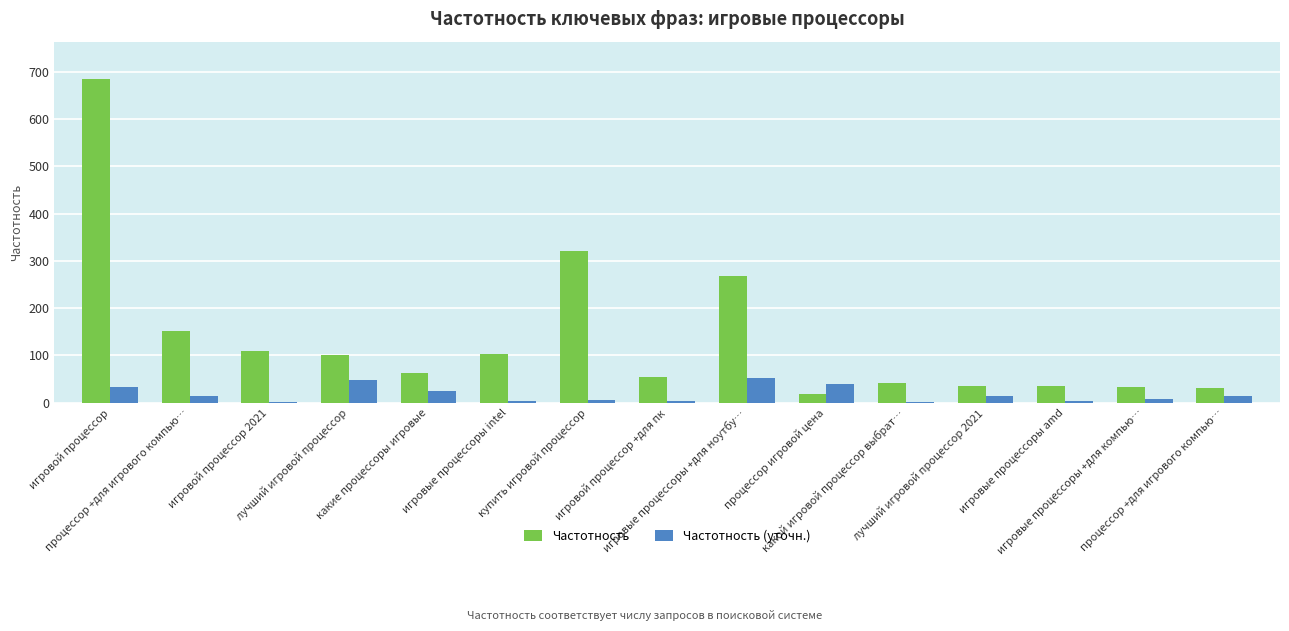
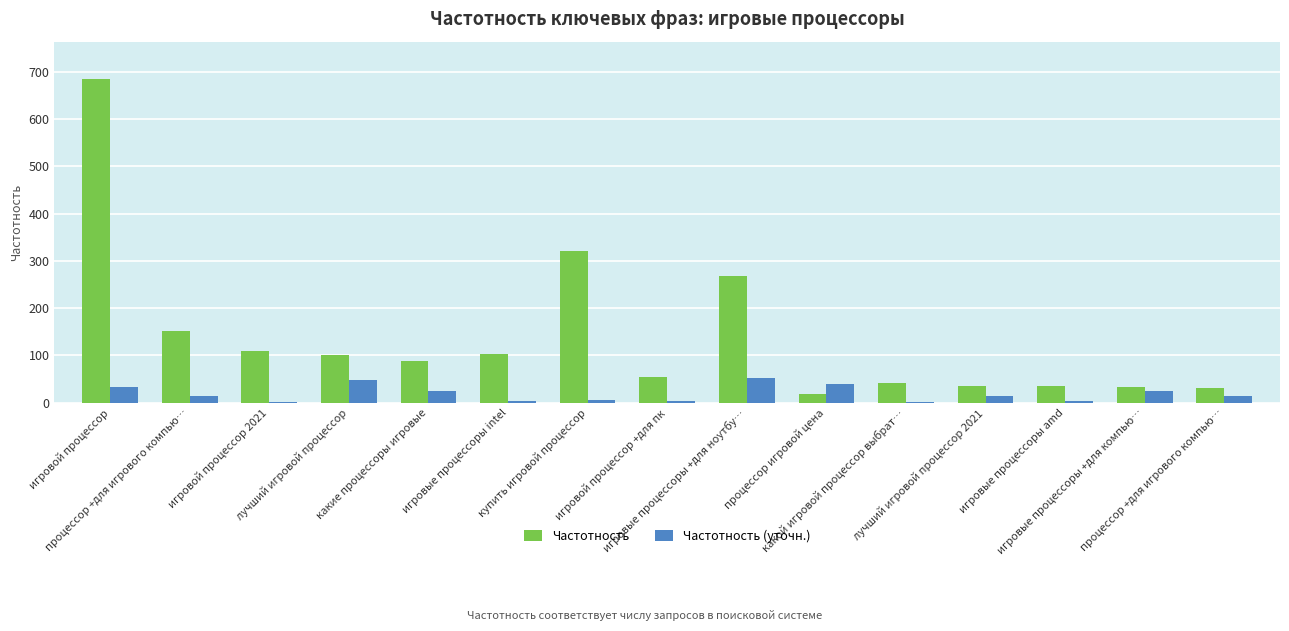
Частотность, какие процессоры игровые: 60 -> 90
Частотность (уточн.), игровые процессоры +для компью…: 10 -> 30
